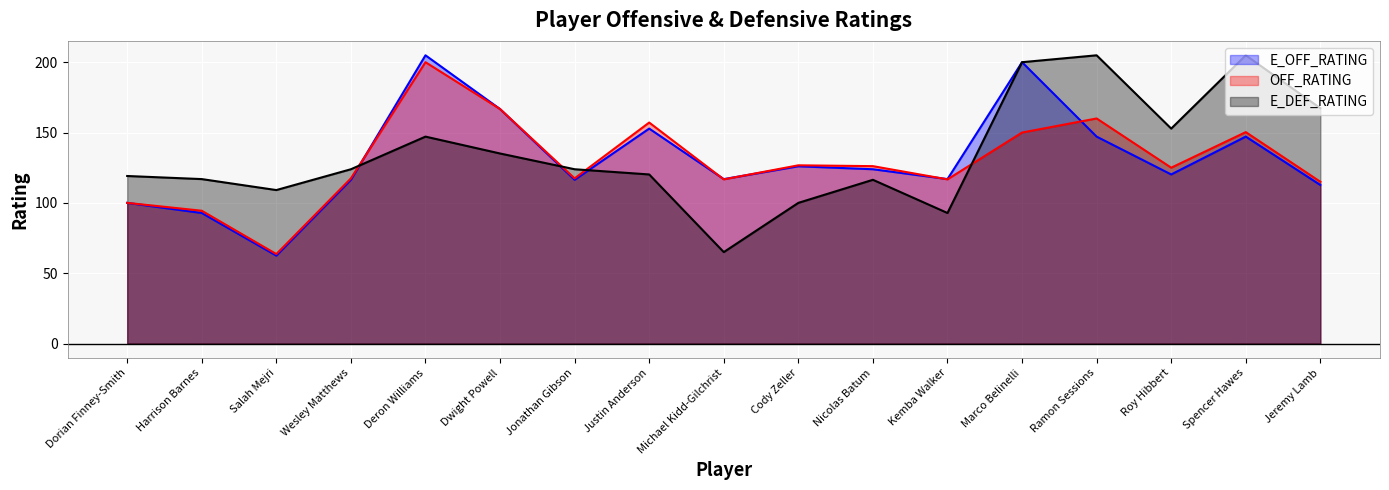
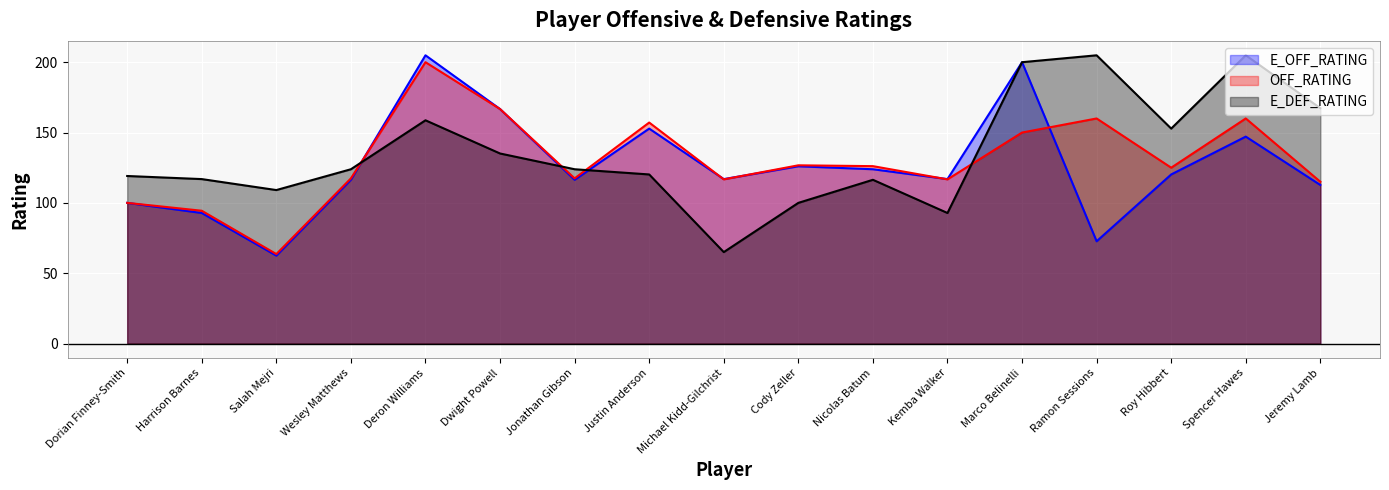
E_DEF_RATING, Deron Williams: 147 -> 159
E_OFF_RATING, Ramon Sessions: 147 -> 73
OFF_RATING, Spencer Hawes: 150 -> 160
